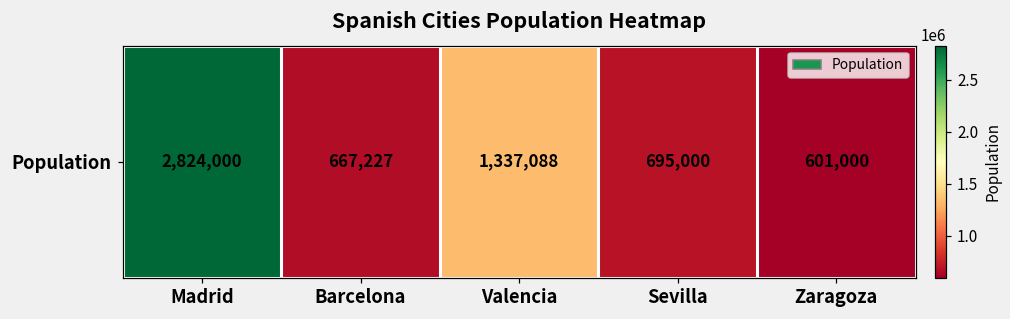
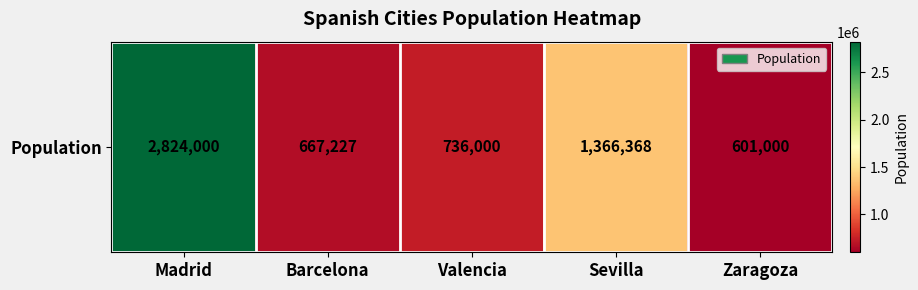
Population, Valencia: 1,337,088 -> 736,000
Population, Sevilla: 695,000 -> 1,366,368
